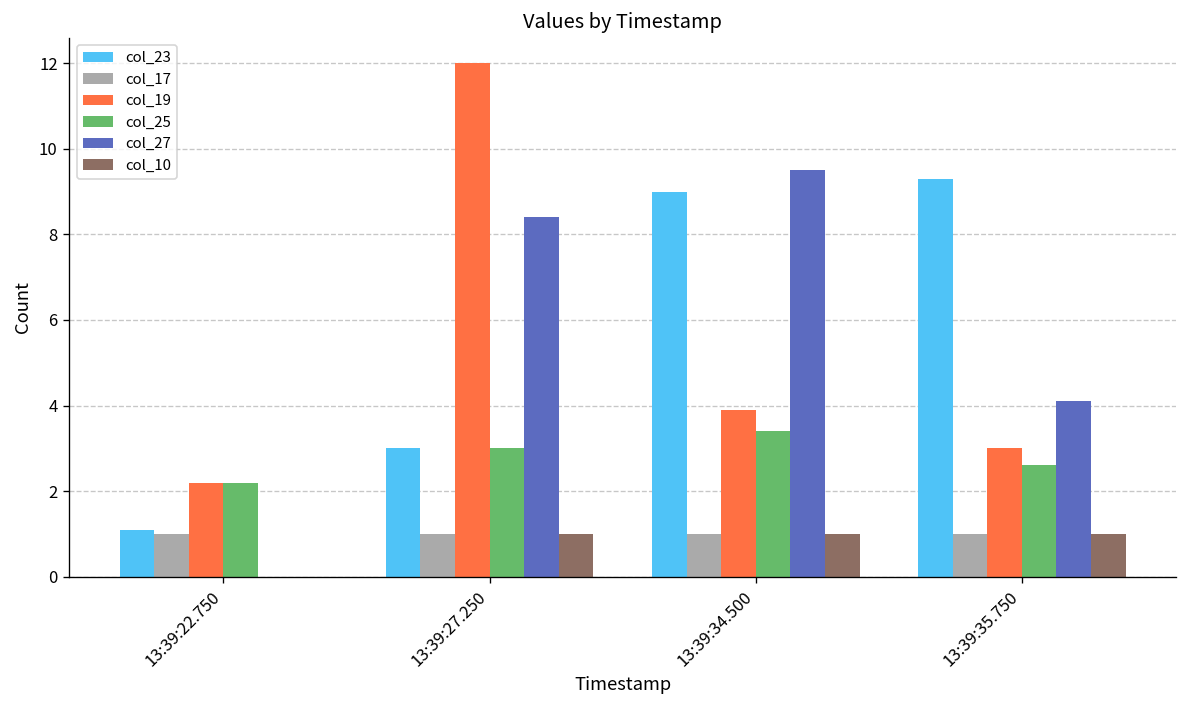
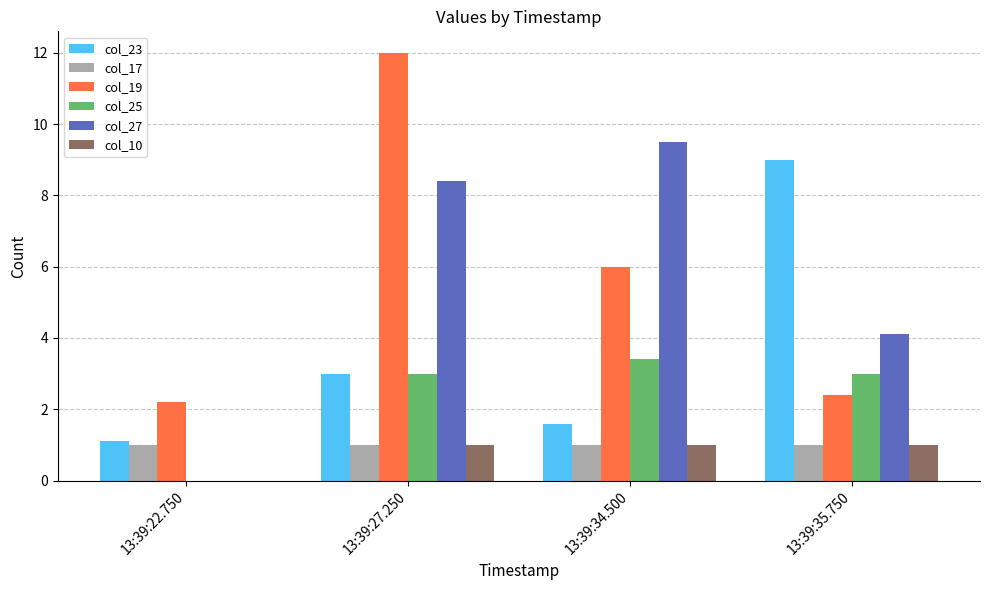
col_25, 13:39:22.750: 2.2 -> 0.0
col_23, 13:39:34.500: 9.0 -> 1.6
col_19, 13:39:34.500: 3.9 -> 6.0
col_23, 13:39:35.750: 9.3 -> 9.0
col_19, 13:39:35.750: 3.0 -> 2.4
col_25, 13:39:35.750: 2.6 -> 3.0
